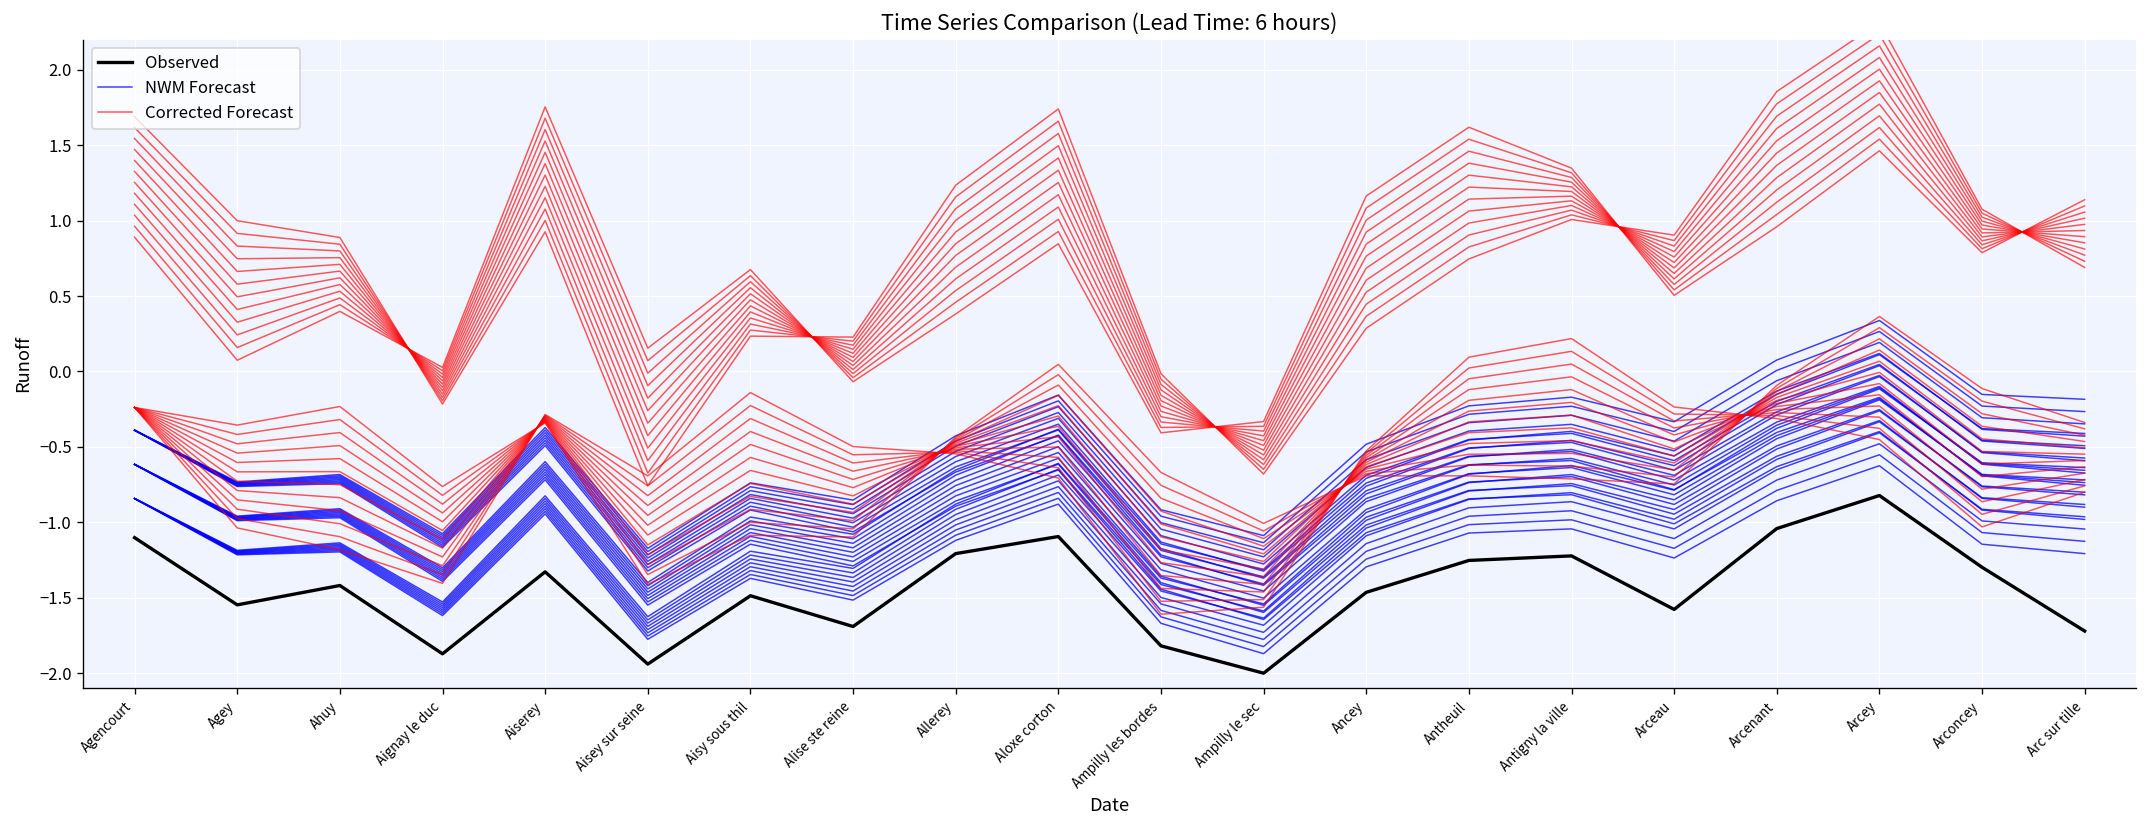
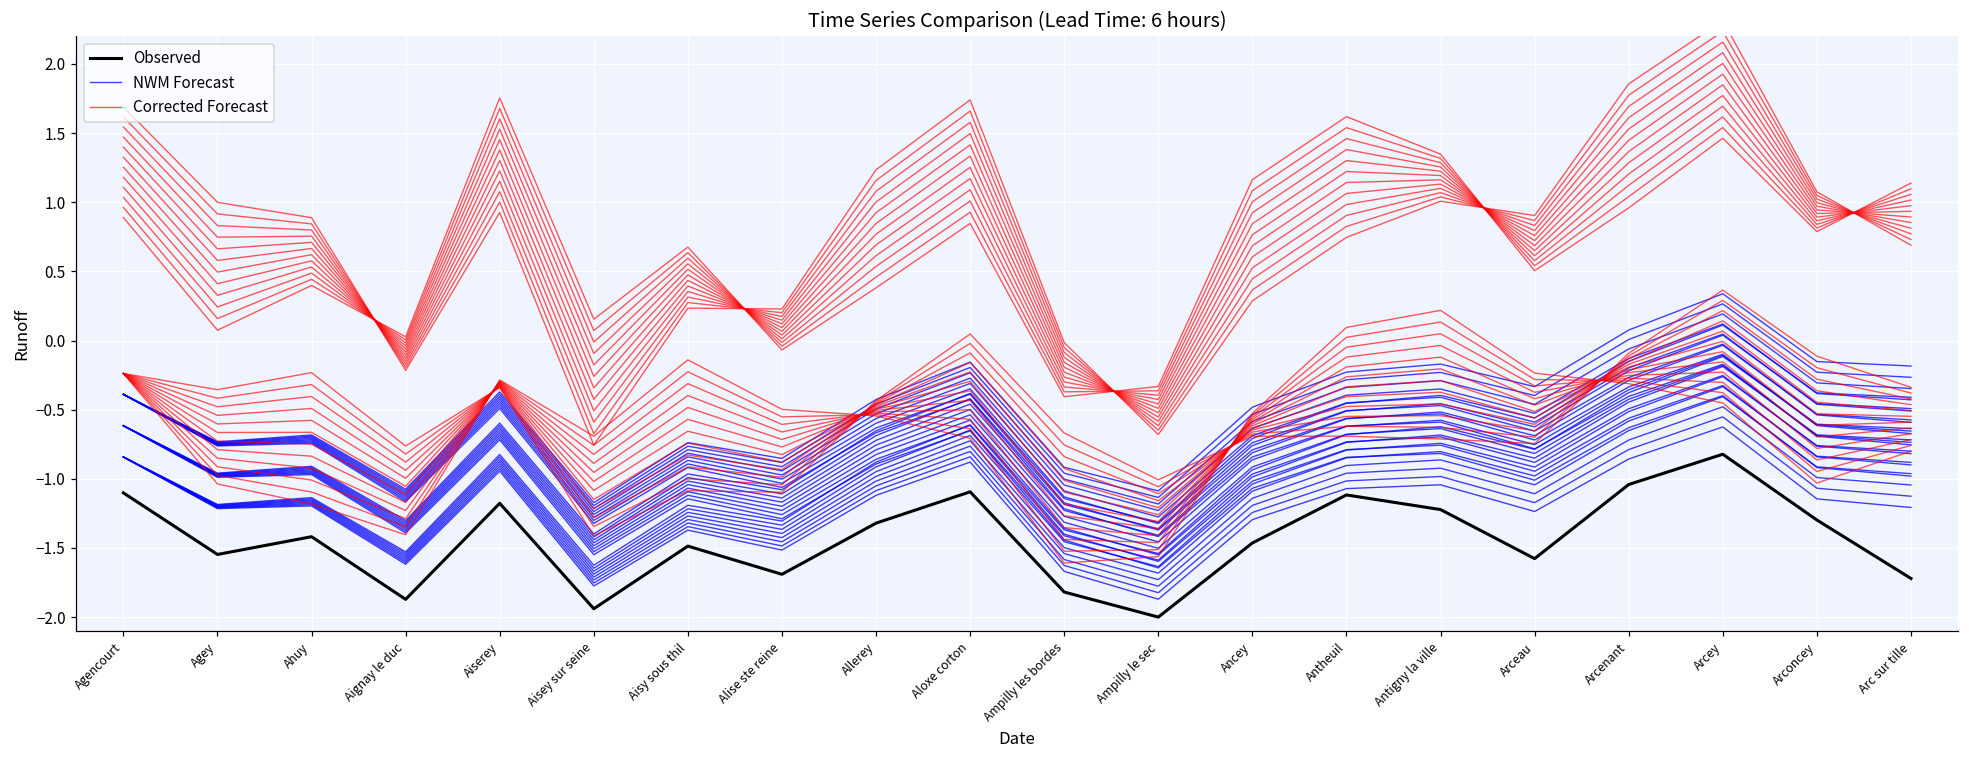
Observed, Aiserey: -1.33 -> -1.18
Observed, Allerey: -1.21 -> -1.32
Observed, Antheuil: -1.25 -> -1.12
